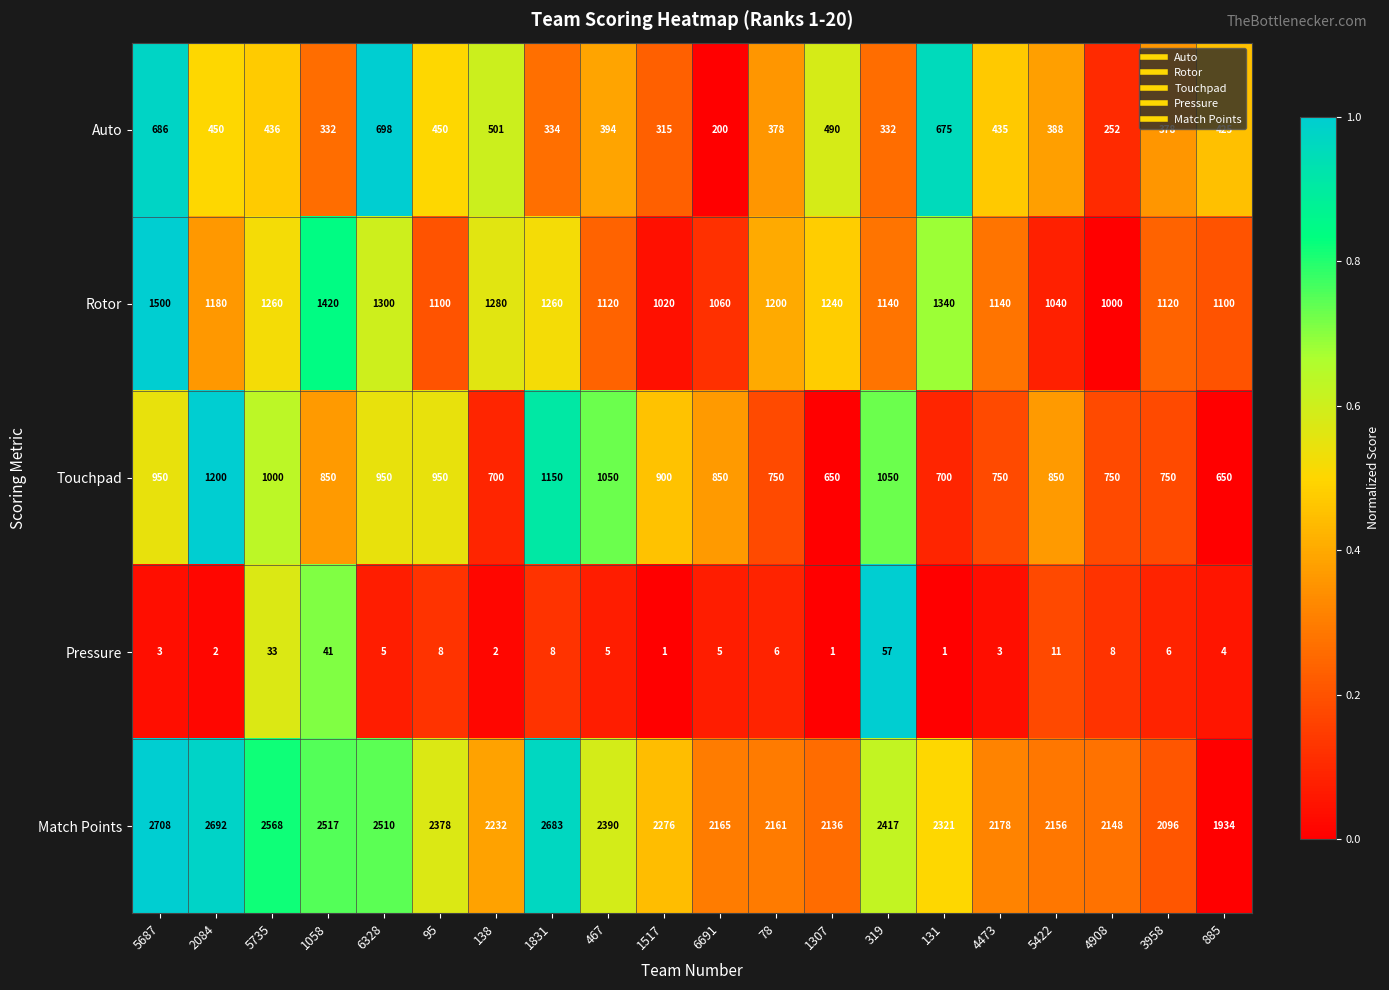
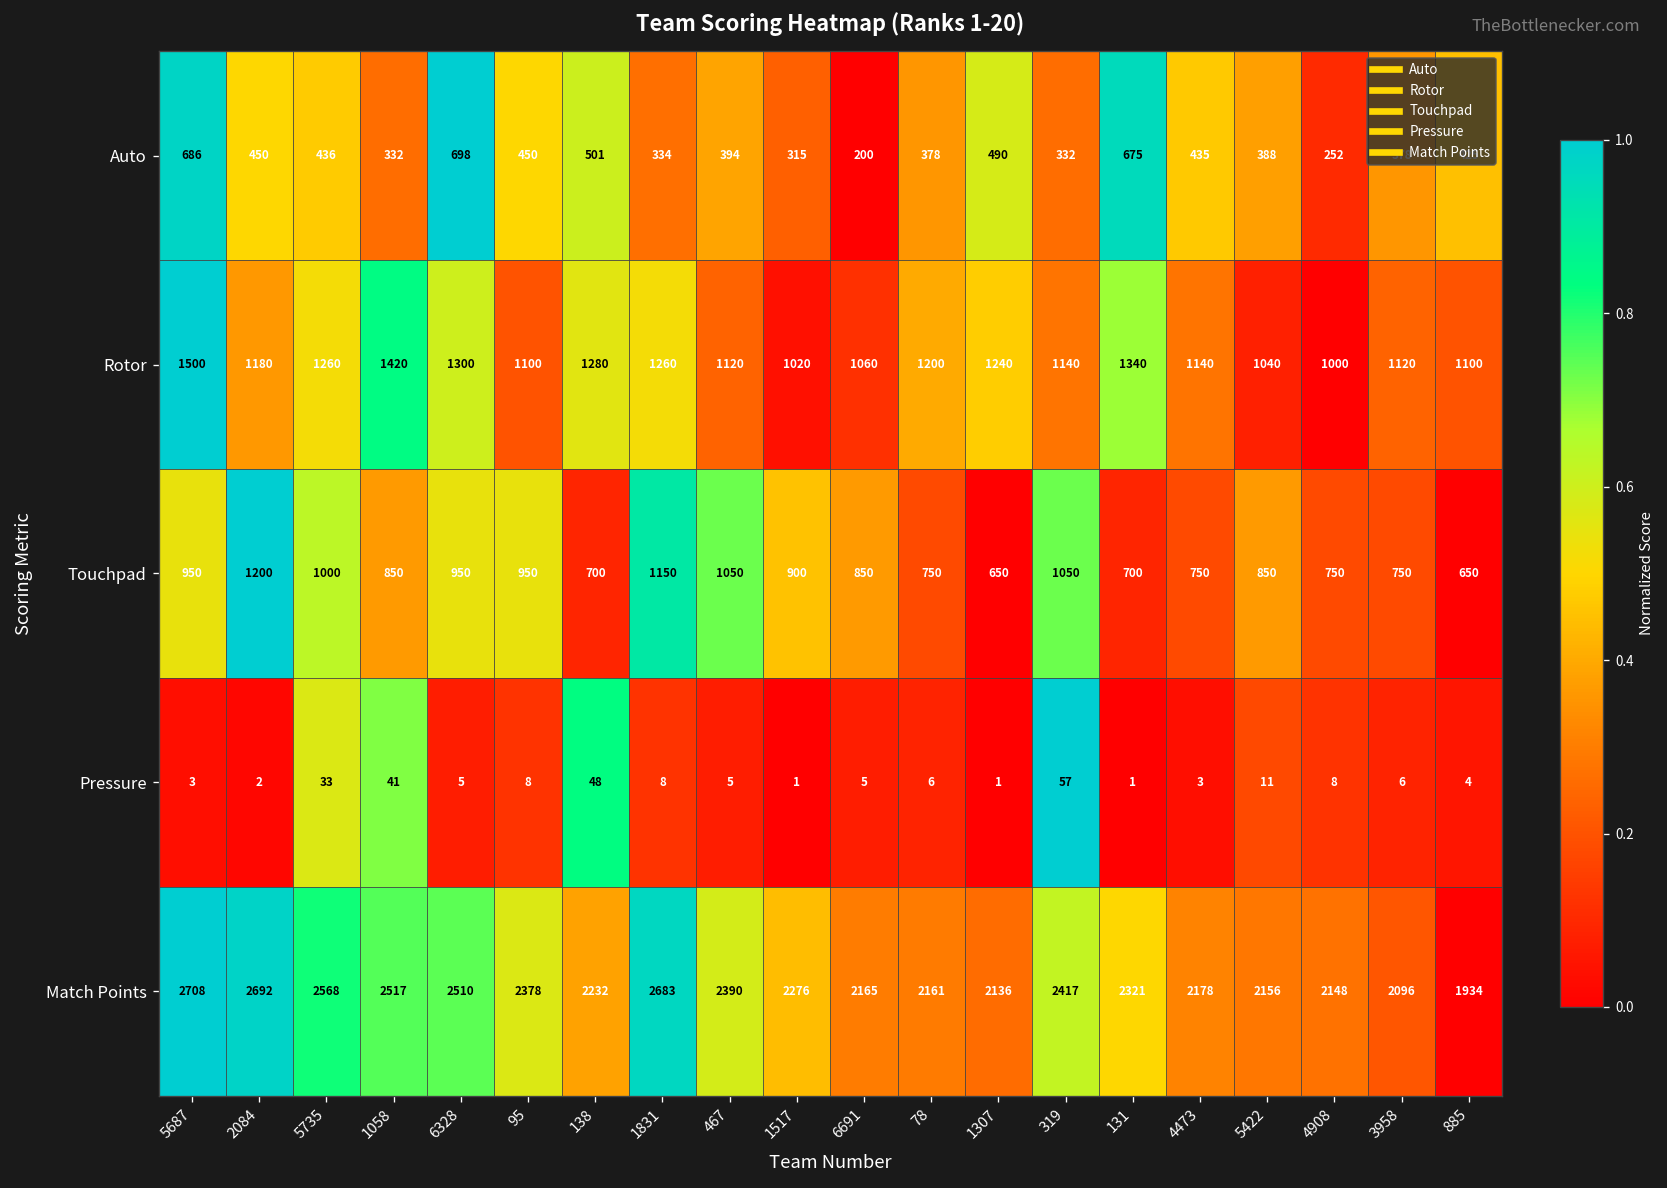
Pressure, 138: 2 -> 48
